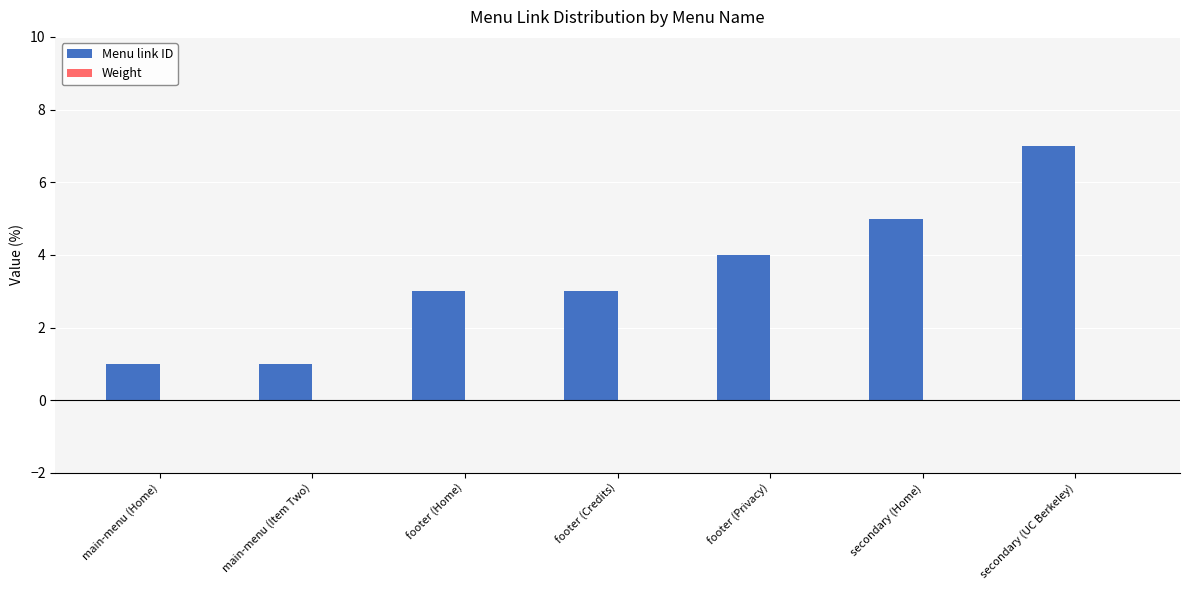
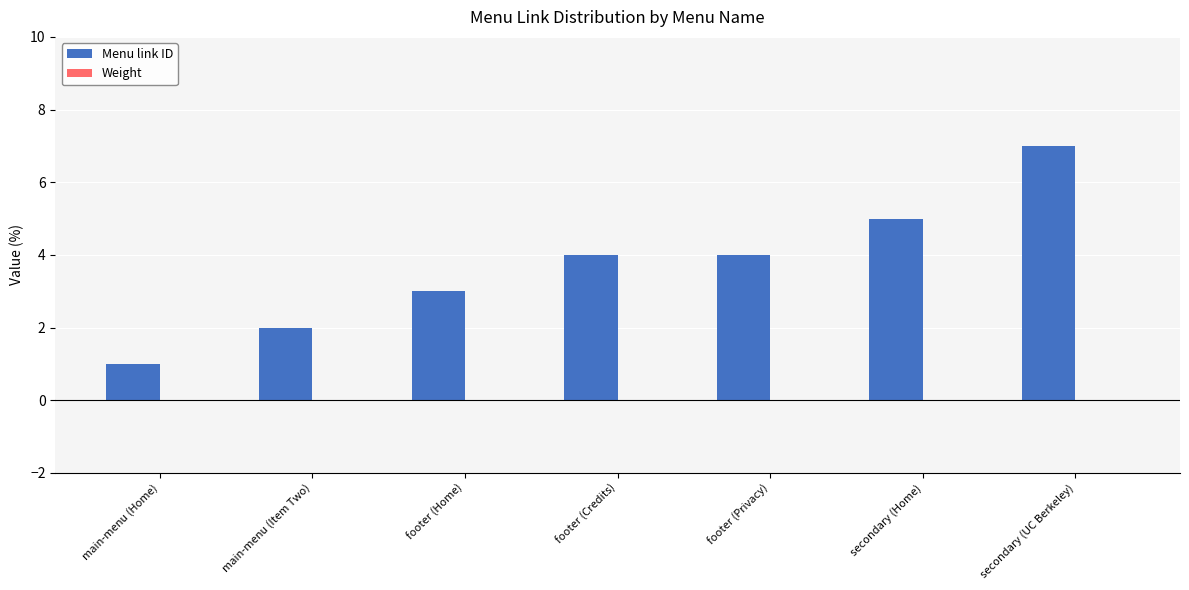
Menu link ID, main-menu (Item Two): 1 -> 2
Menu link ID, footer (Credits): 3 -> 4
